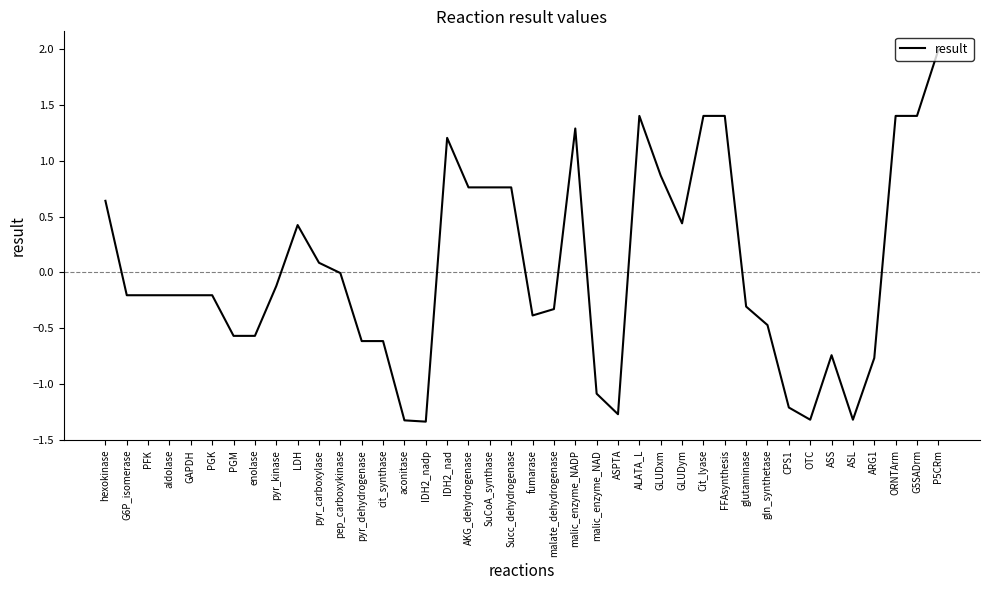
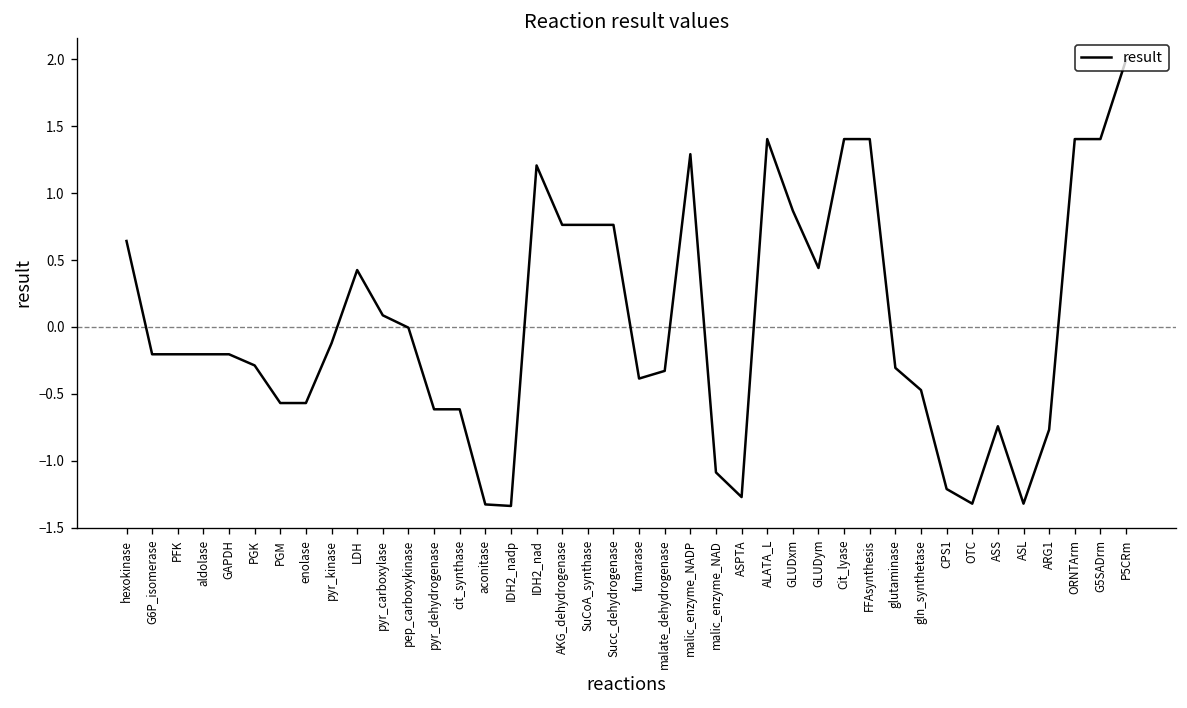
PGK: -0.20 -> -0.29
